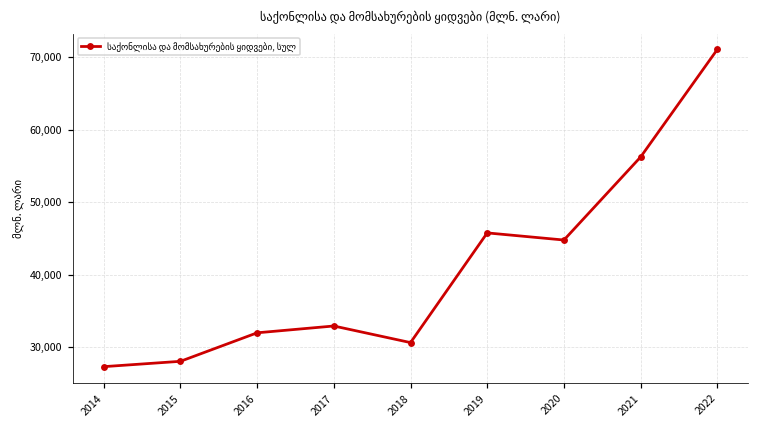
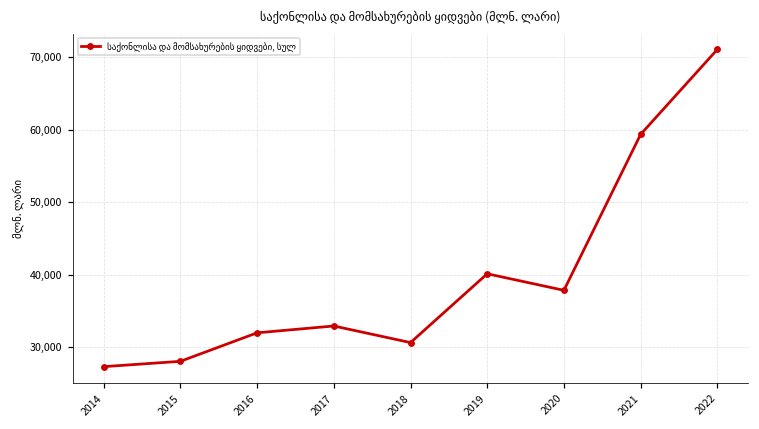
2019: 46,000 -> 40,000
2020: 45,000 -> 38,000
2021: 56,000 -> 59,000
